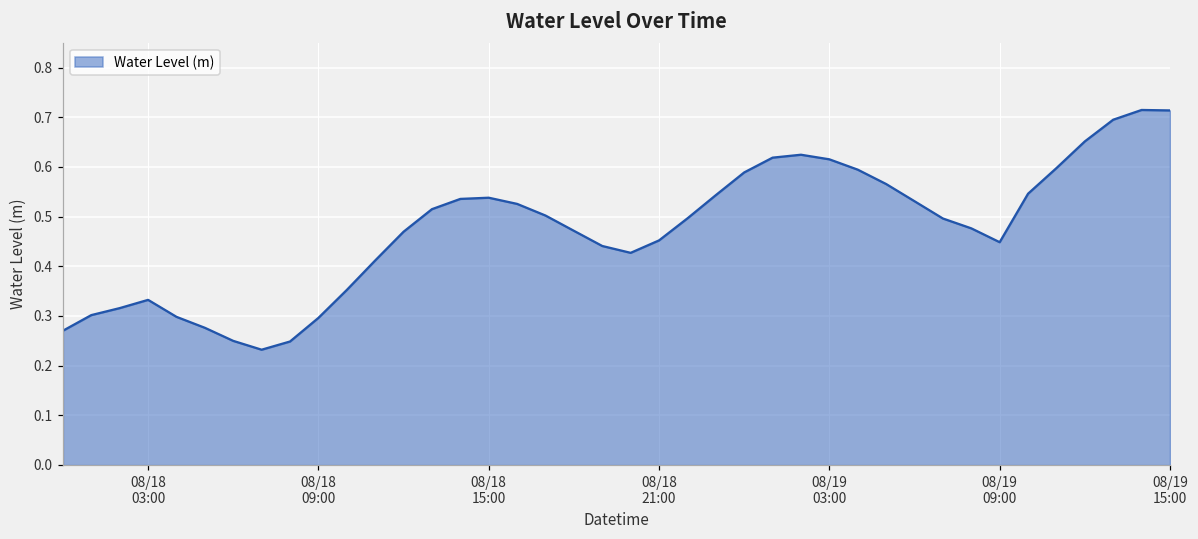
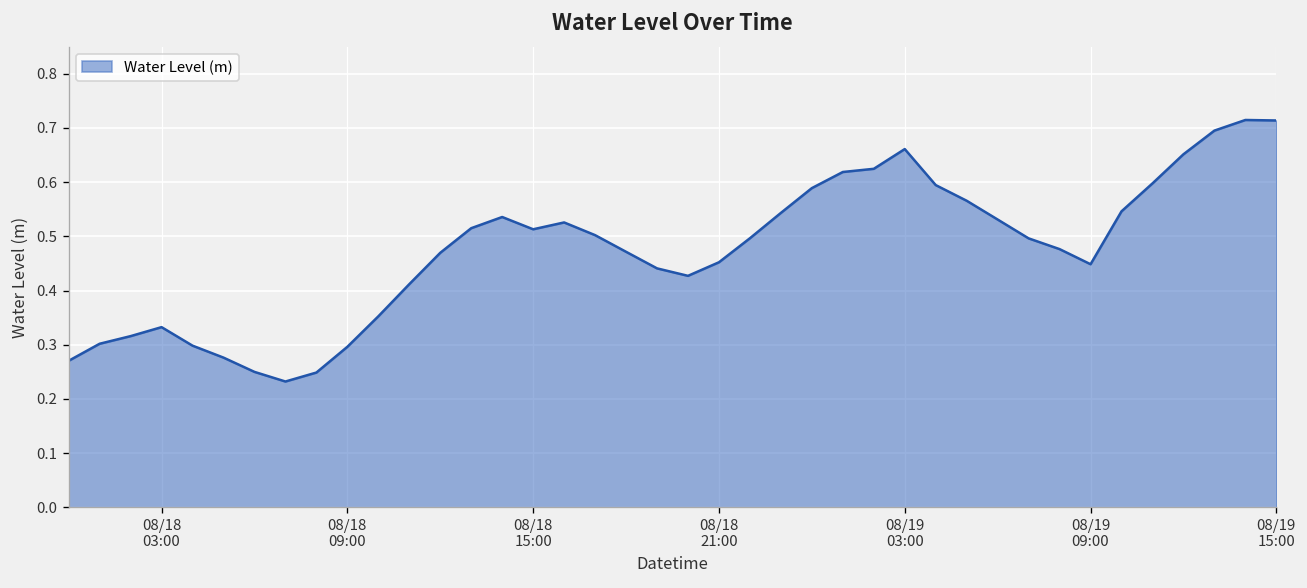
08/18 15:00: 0.54 -> 0.51
08/19 03:00: 0.62 -> 0.66
